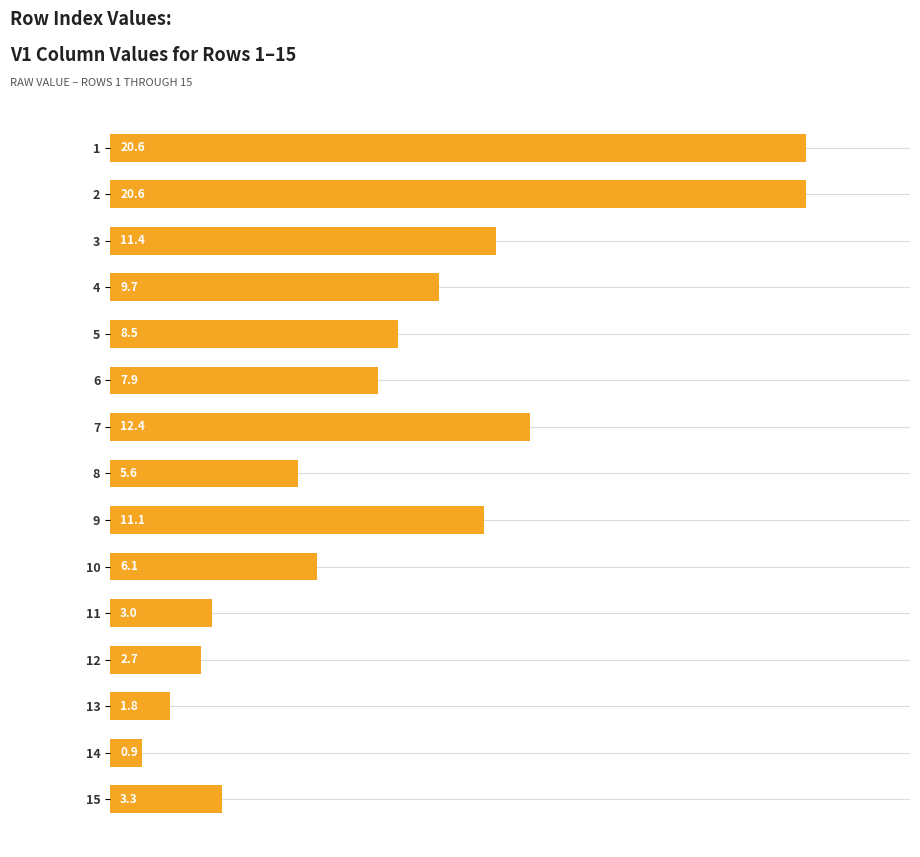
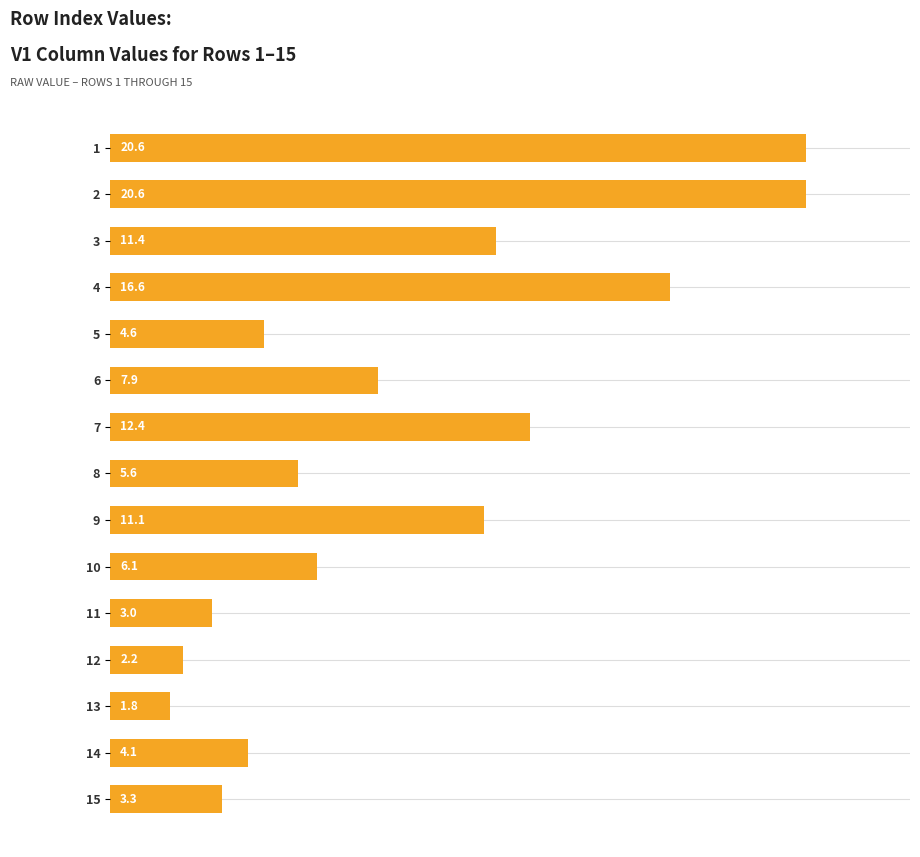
4: 9.7 -> 16.6
5: 8.5 -> 4.6
12: 2.7 -> 2.2
14: 0.9 -> 4.1
